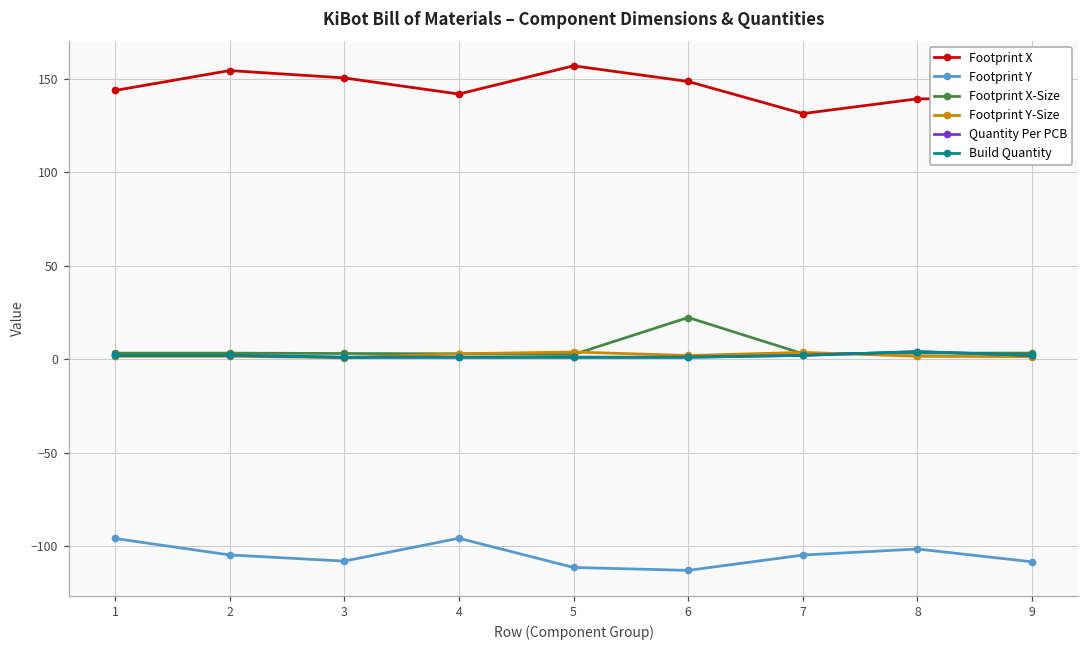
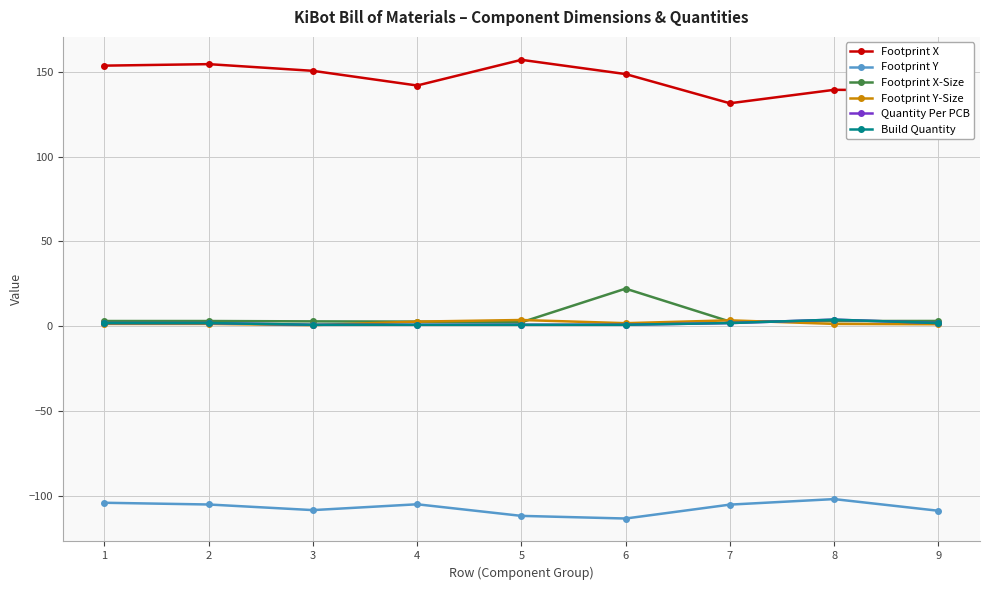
Footprint X, 1: 144 -> 153
Footprint Y, 1: -96 -> -104
Footprint Y, 4: -96 -> -105
